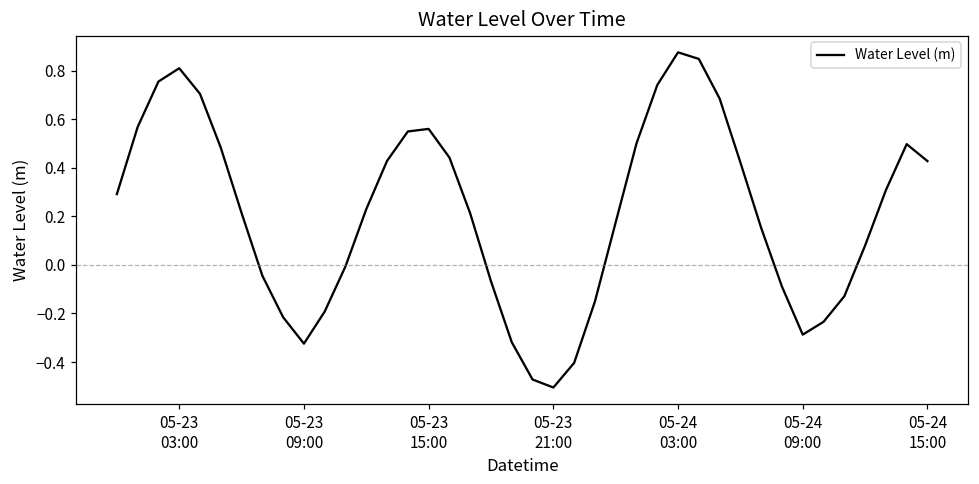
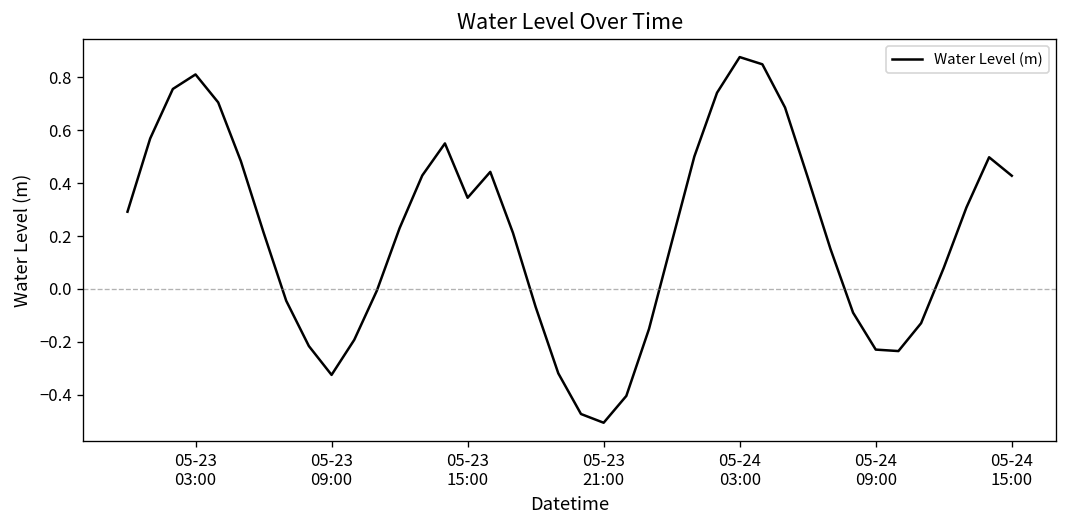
05-23 15:00: 0.56 -> 0.34
05-24 09:00: -0.29 -> -0.23
